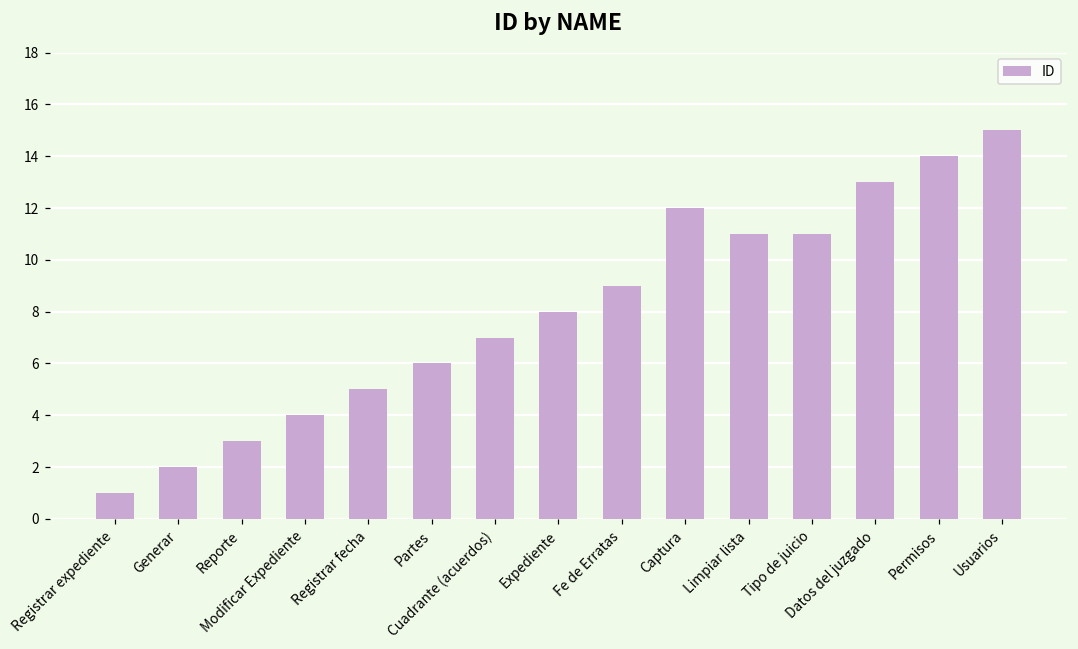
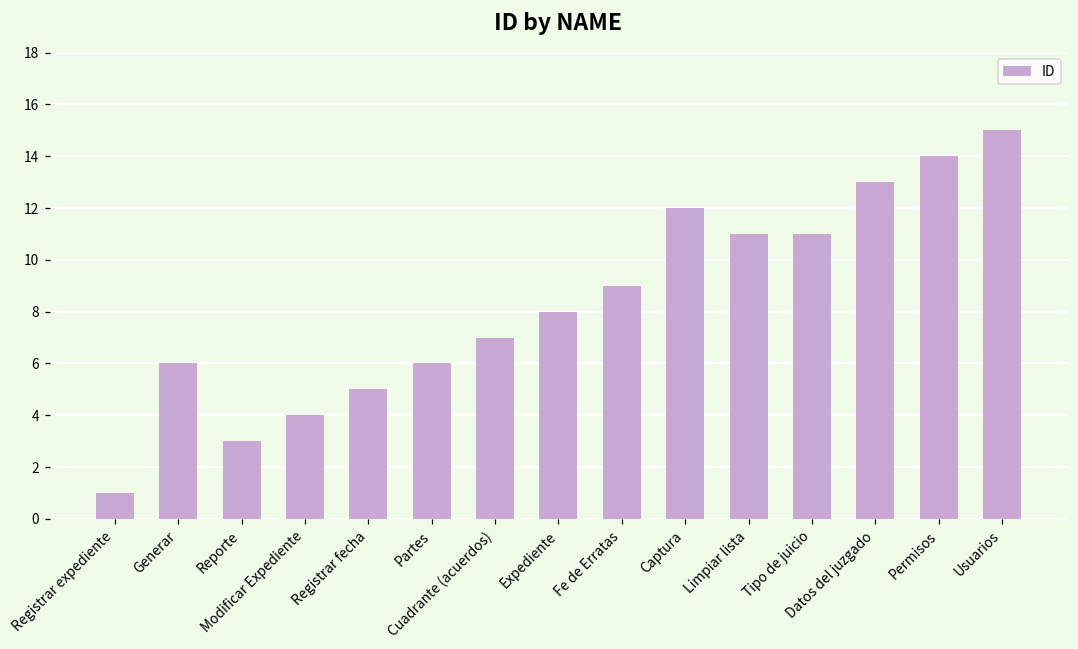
Generar: 2 -> 6
